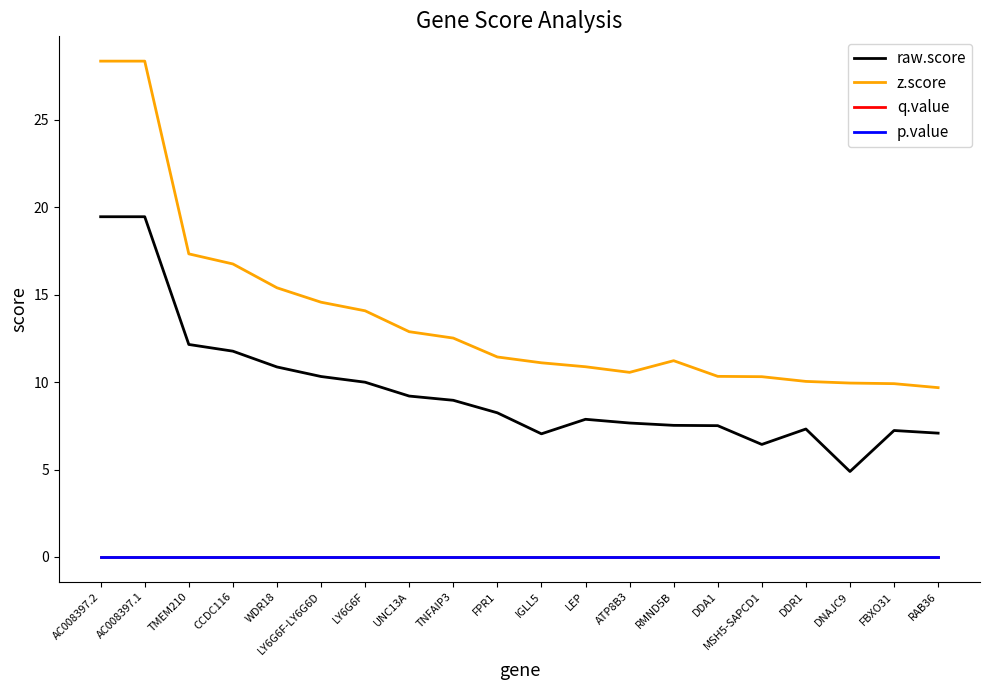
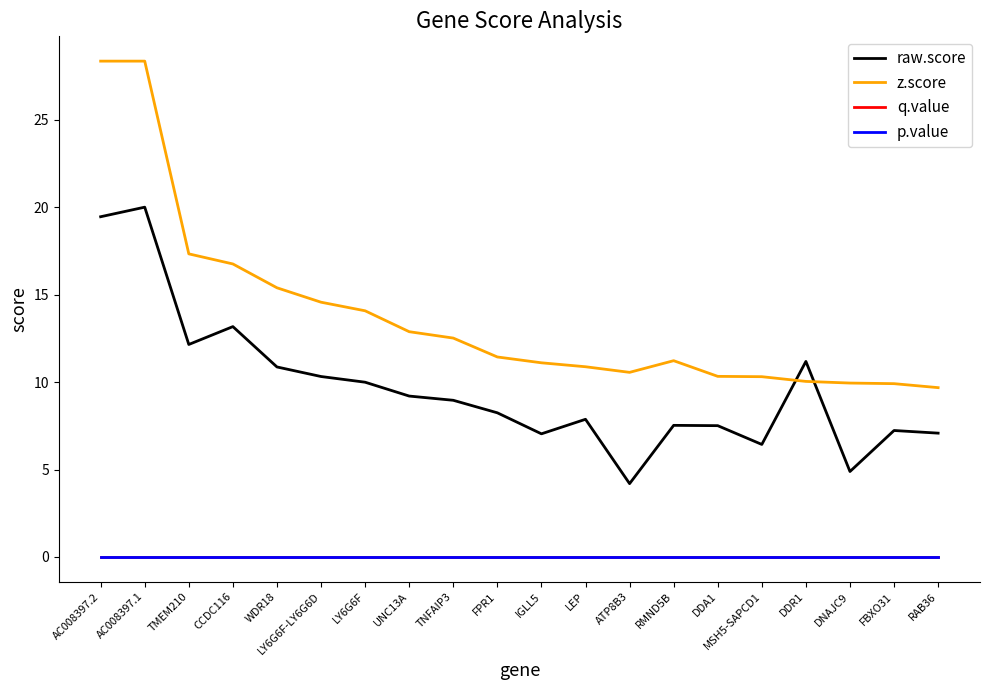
raw.score, AC008397.1: 19.5 -> 20.0
raw.score, CCDC116: 11.8 -> 13.2
raw.score, ATP8B3: 7.7 -> 4.2
raw.score, DDR1: 7.3 -> 11.2
